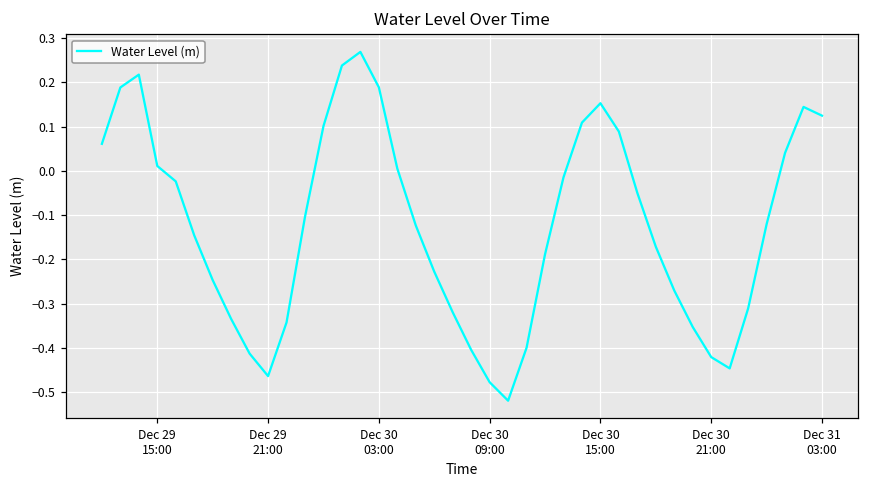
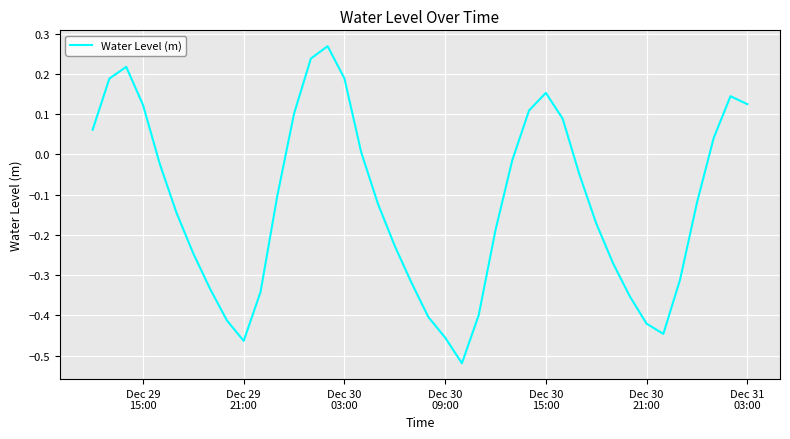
Dec 29 15:00: 0.01 -> 0.12
Dec 30 09:00: -0.48 -> -0.46
